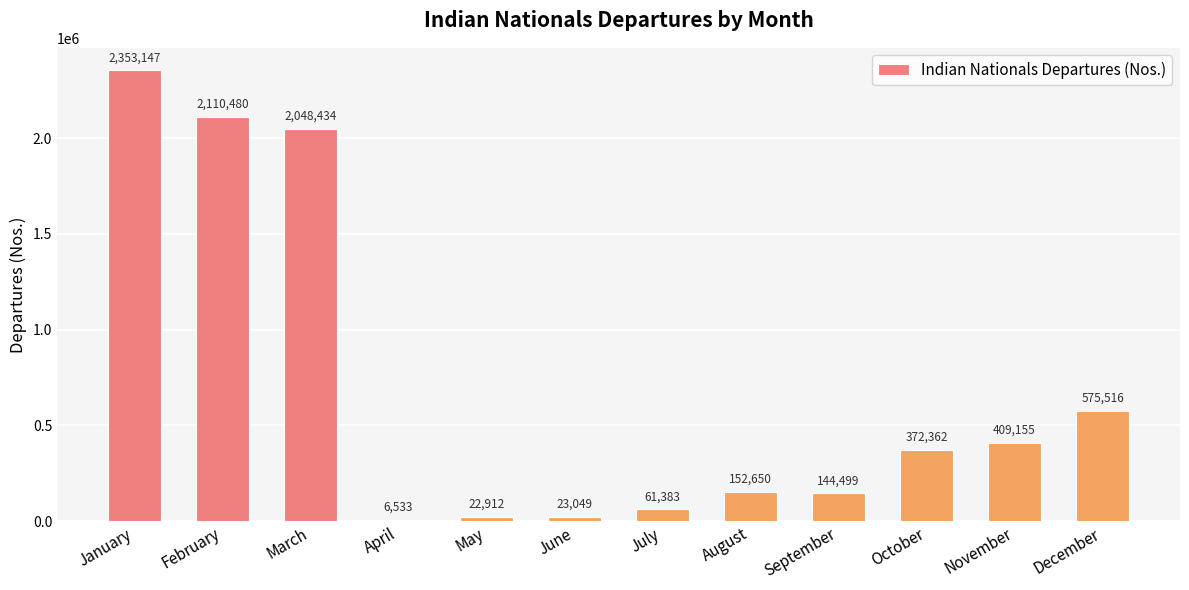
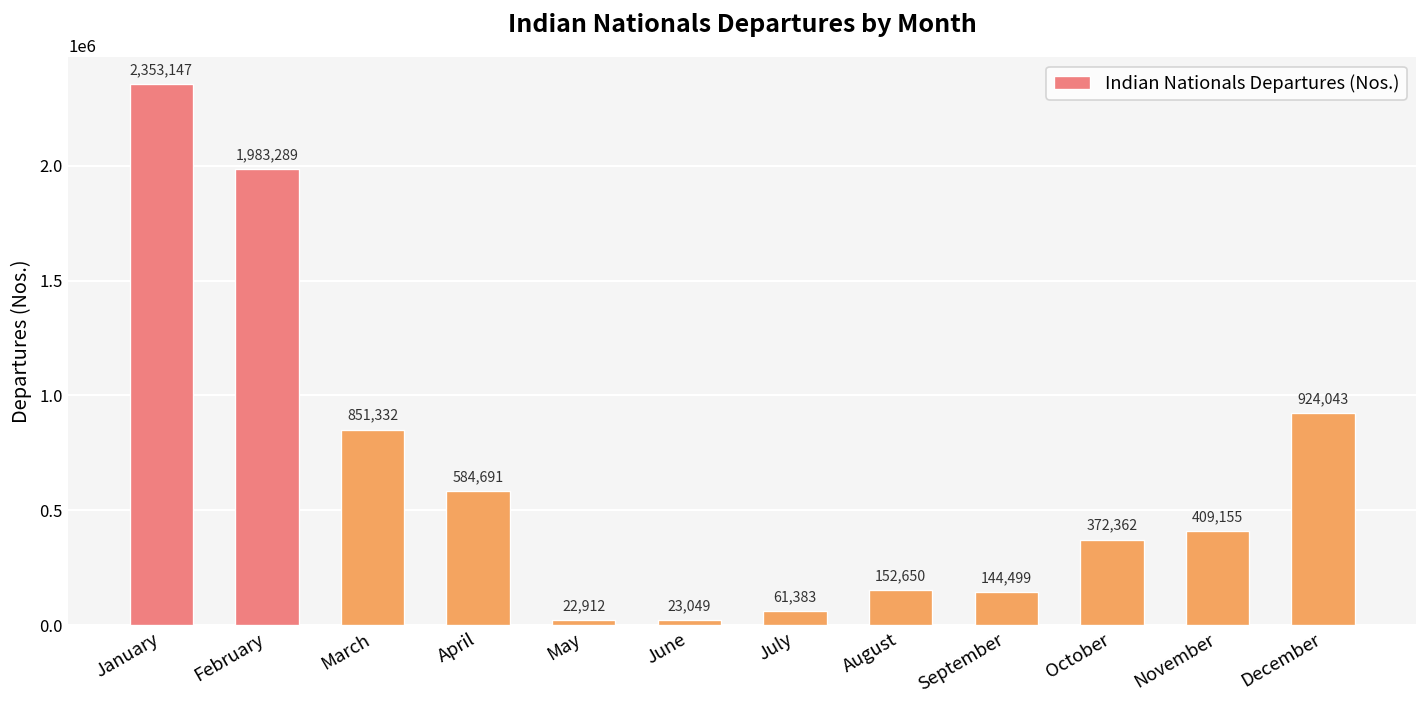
February: 2,110,480 -> 1,983,289
March: 2,048,434 -> 851,332
April: 6,533 -> 584,691
December: 575,516 -> 924,043
